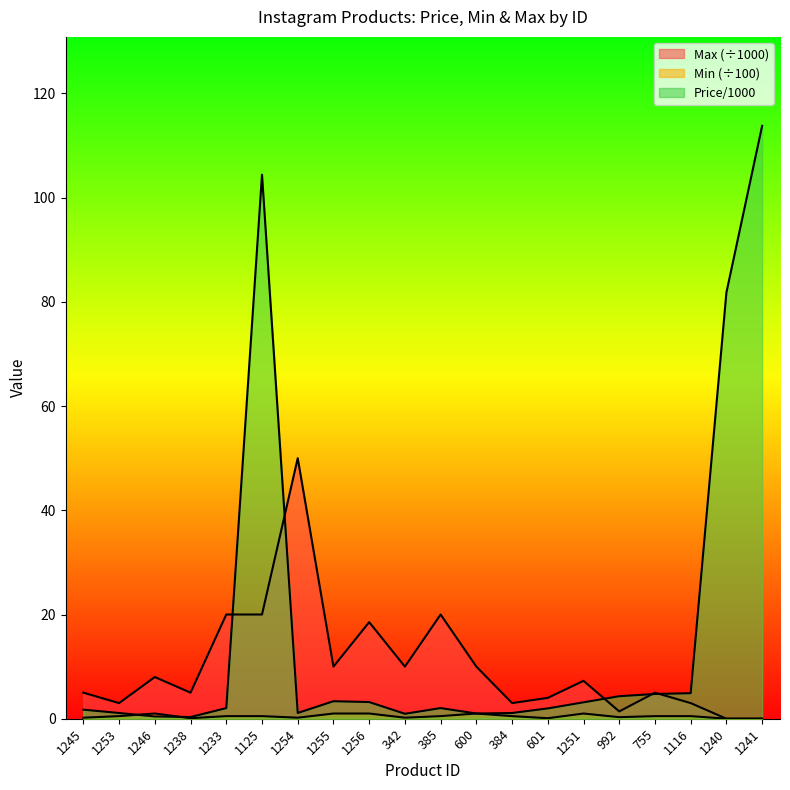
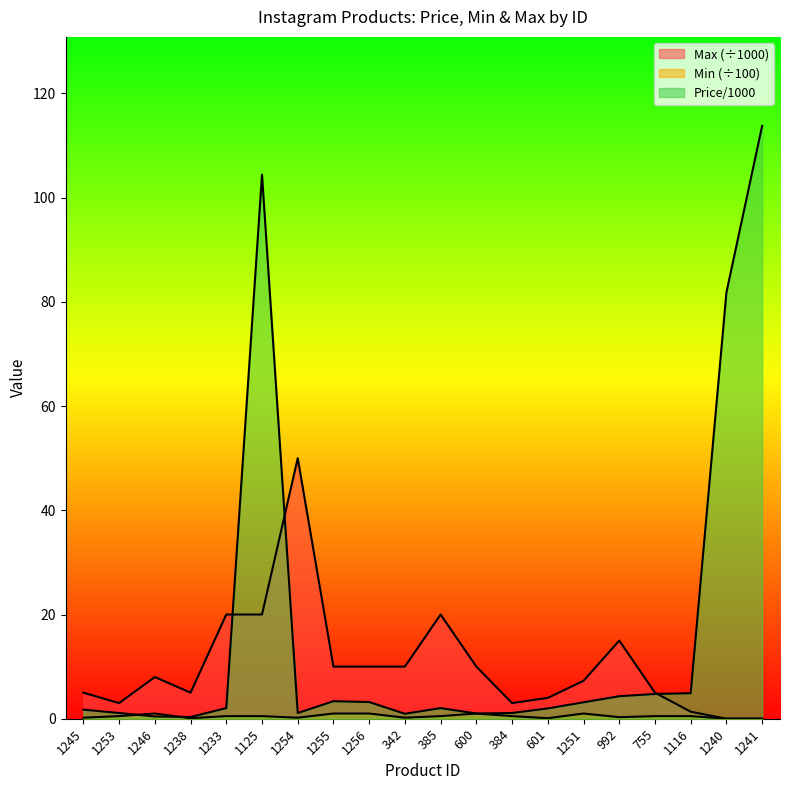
Max (÷1000), 1256: 19 -> 10
Max (÷1000), 992: 1 -> 15
Max (÷1000), 1116: 3 -> 1
